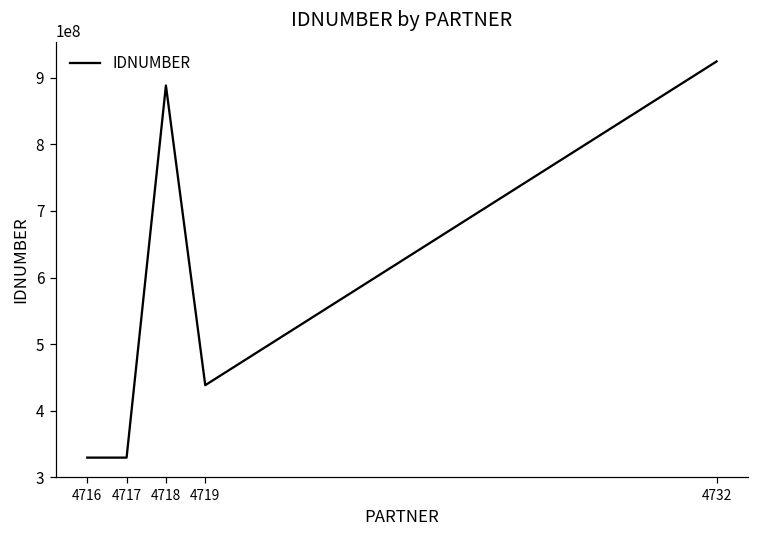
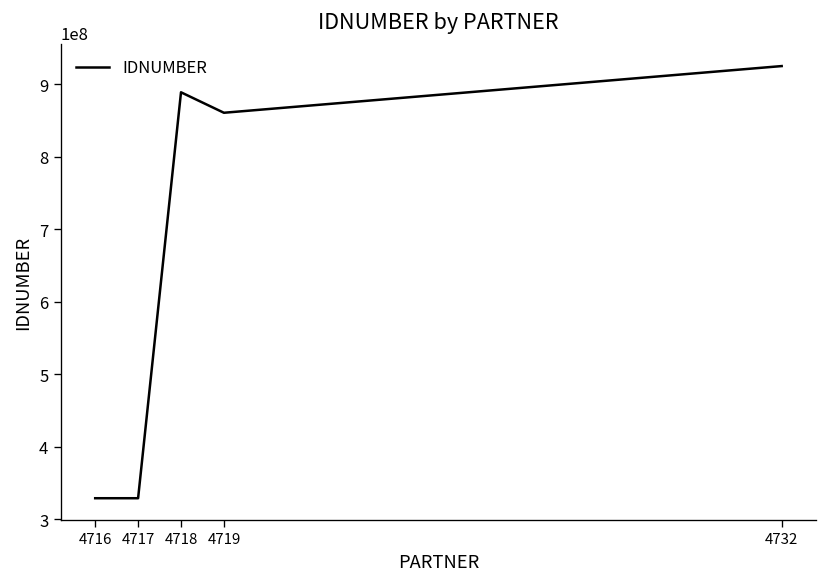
4719: 440000000 -> 860000000
